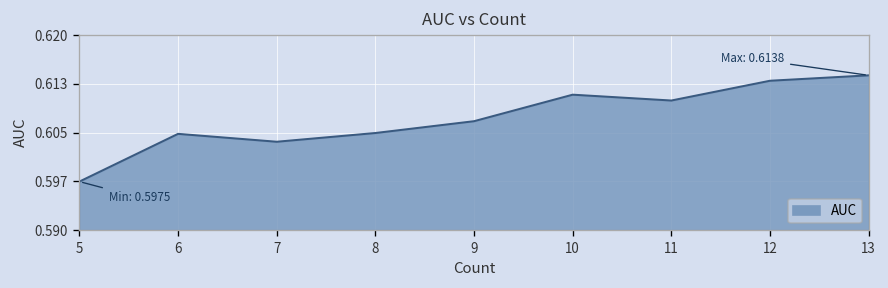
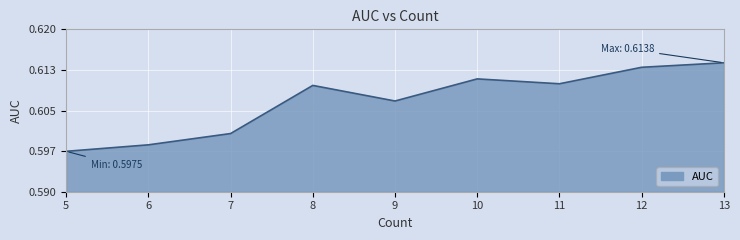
6: 0.605 -> 0.599
7: 0.604 -> 0.601
8: 0.605 -> 0.610
